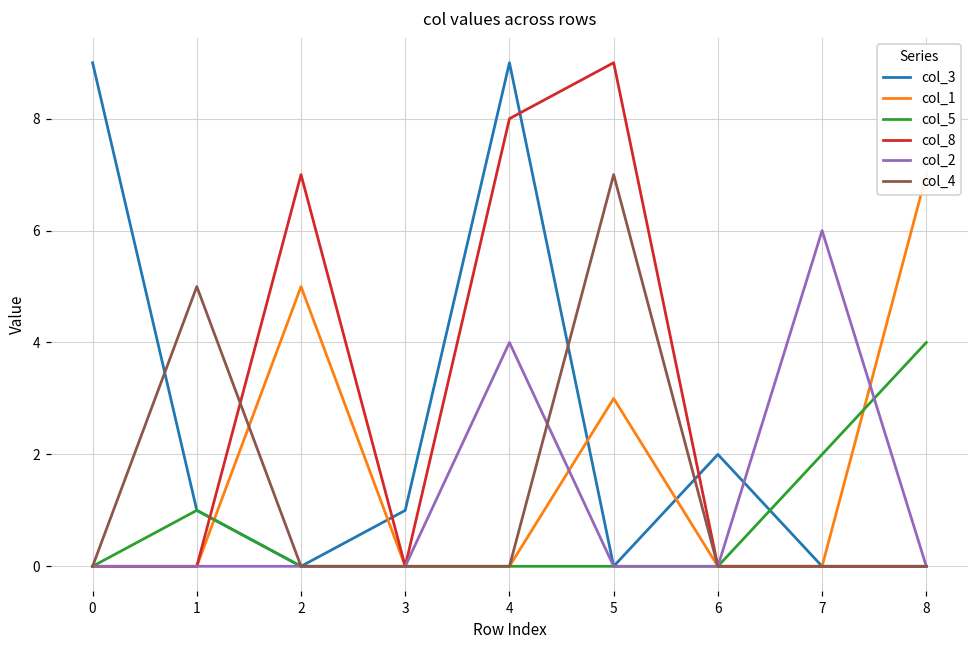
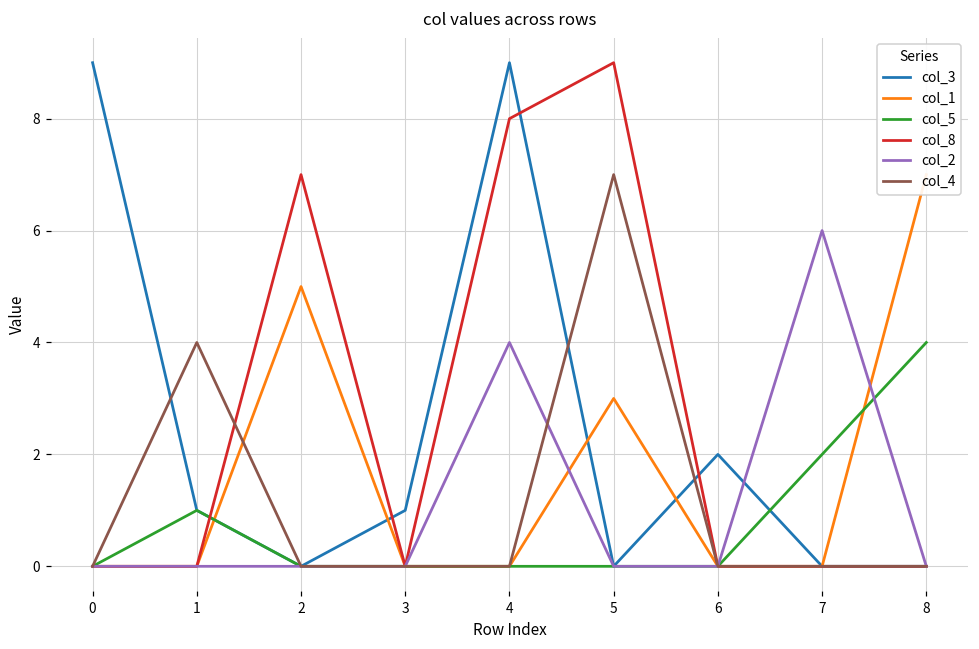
col_4, 1: 5 -> 4
